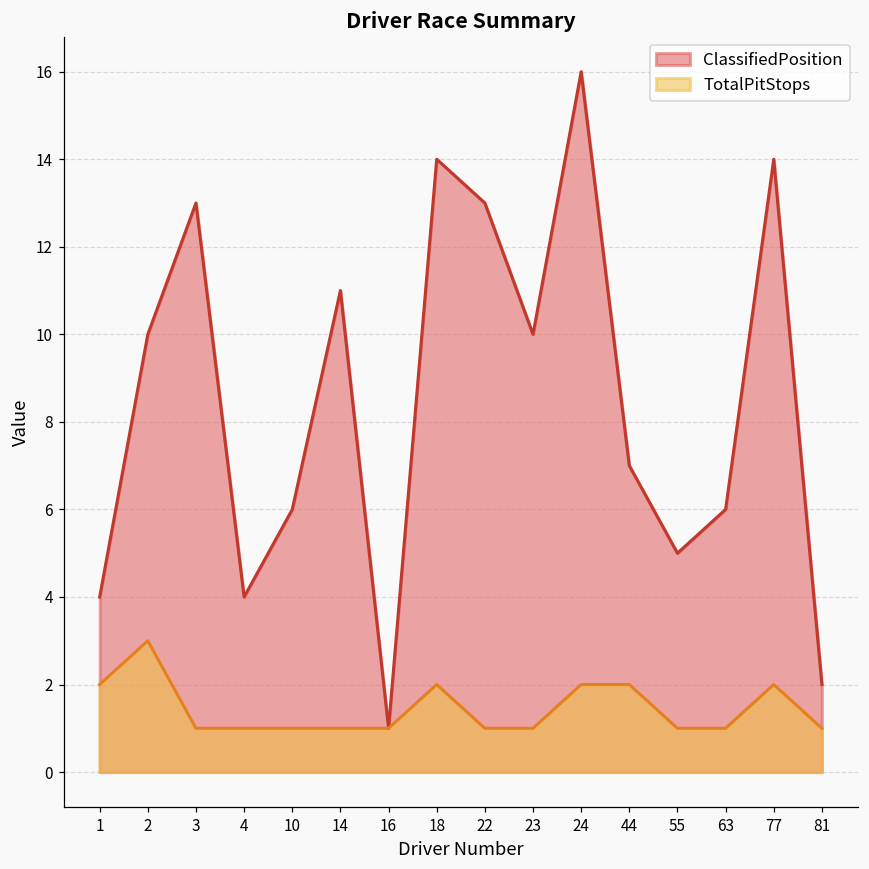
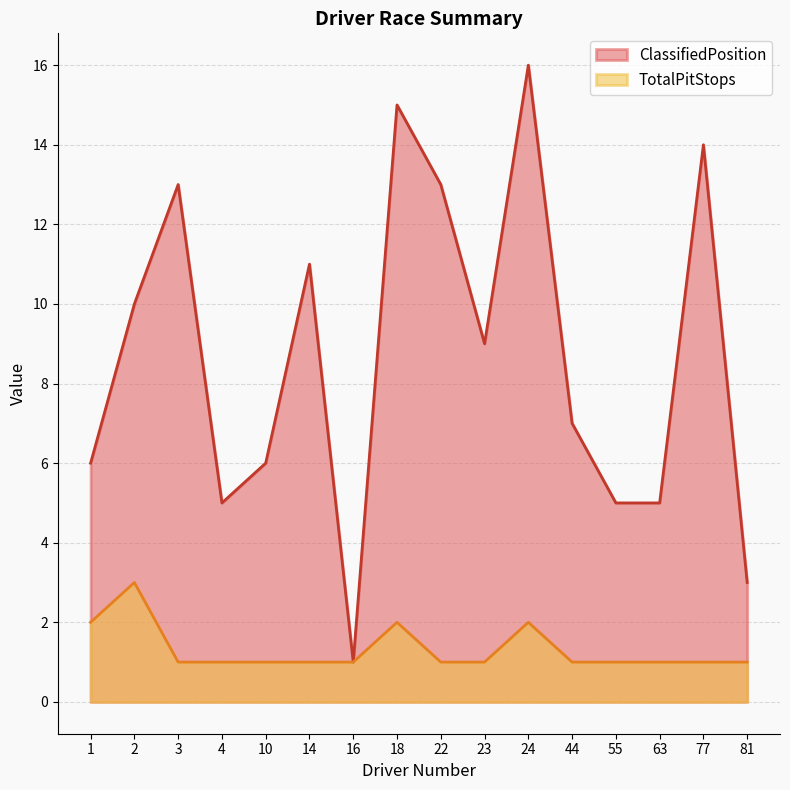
ClassifiedPosition, 1: 4 -> 6
ClassifiedPosition, 4: 4 -> 5
ClassifiedPosition, 18: 14 -> 15
ClassifiedPosition, 23: 10 -> 9
TotalPitStops, 44: 2 -> 1
ClassifiedPosition, 63: 6 -> 5
TotalPitStops, 77: 2 -> 1
ClassifiedPosition, 81: 2 -> 3
